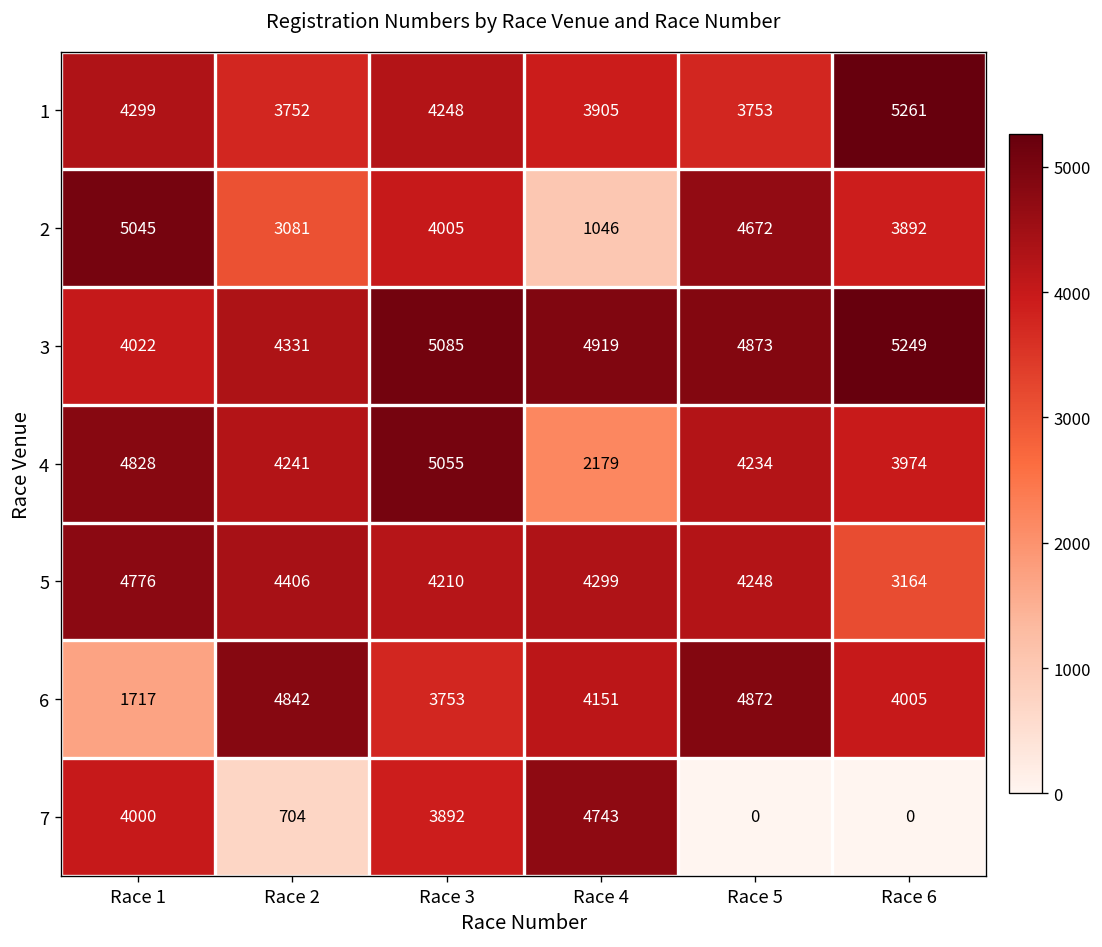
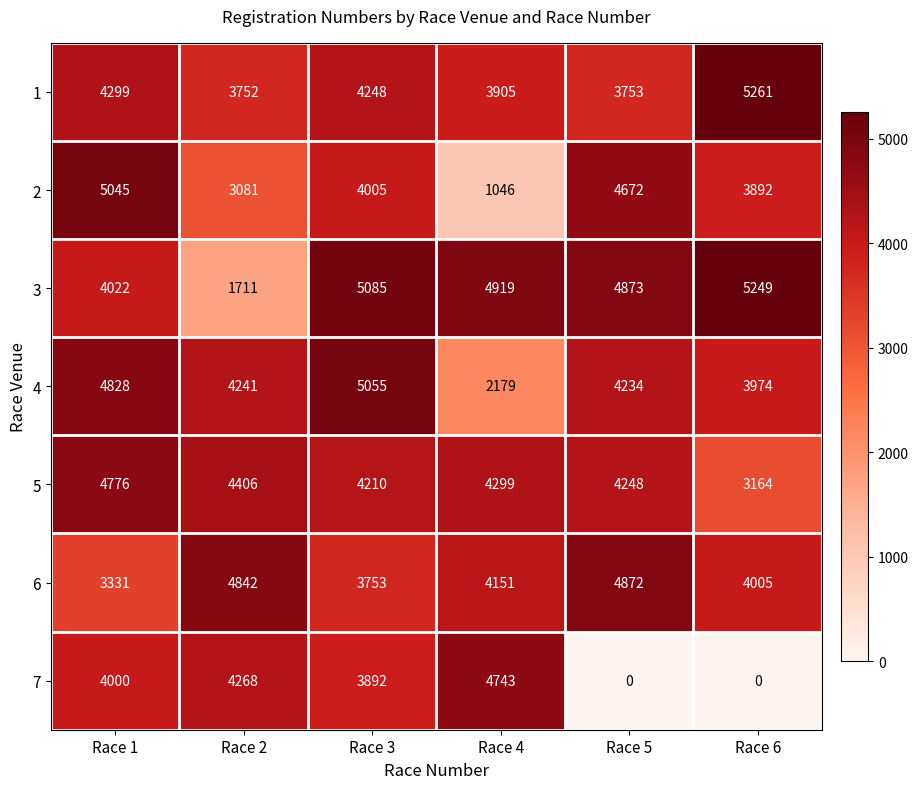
3, Race 2: 4331 -> 1711
6, Race 1: 1717 -> 3331
7, Race 2: 704 -> 4268
